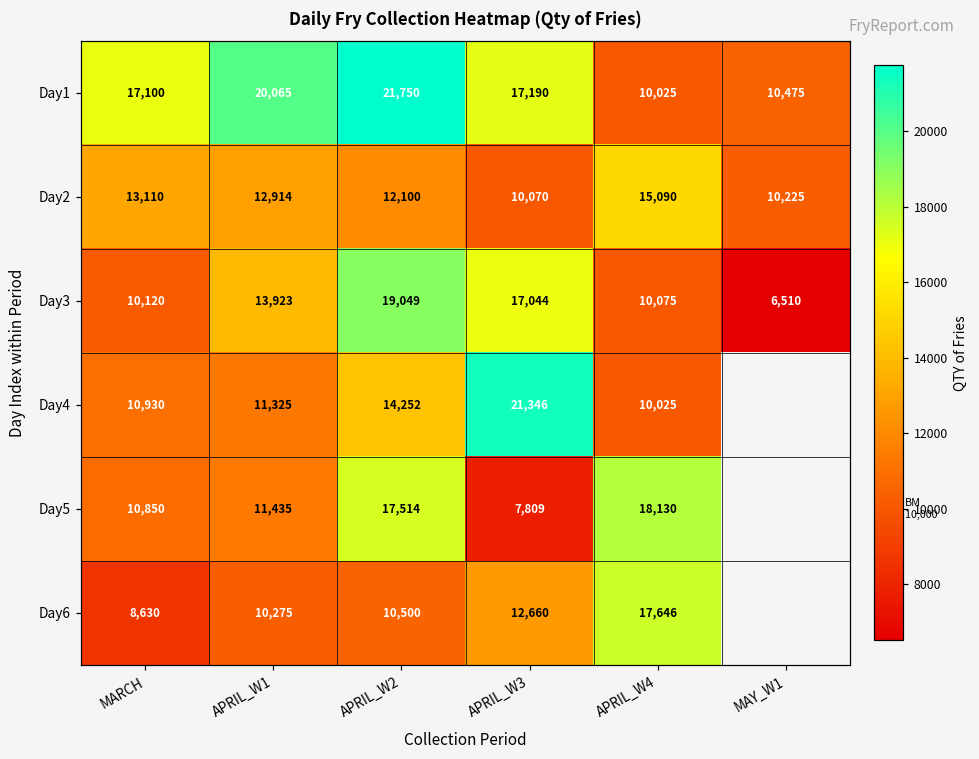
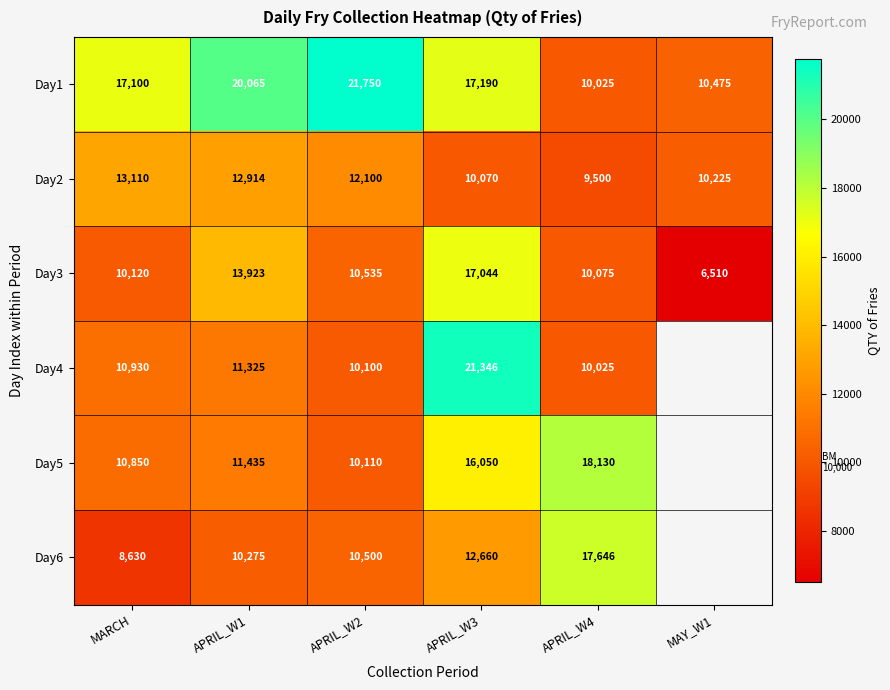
Day2, APRIL_W4: 15,090 -> 9,500
Day3, APRIL_W2: 19,049 -> 10,535
Day4, APRIL_W2: 14,252 -> 10,100
Day5, APRIL_W2: 17,514 -> 10,110
Day5, APRIL_W3: 7,809 -> 16,050
